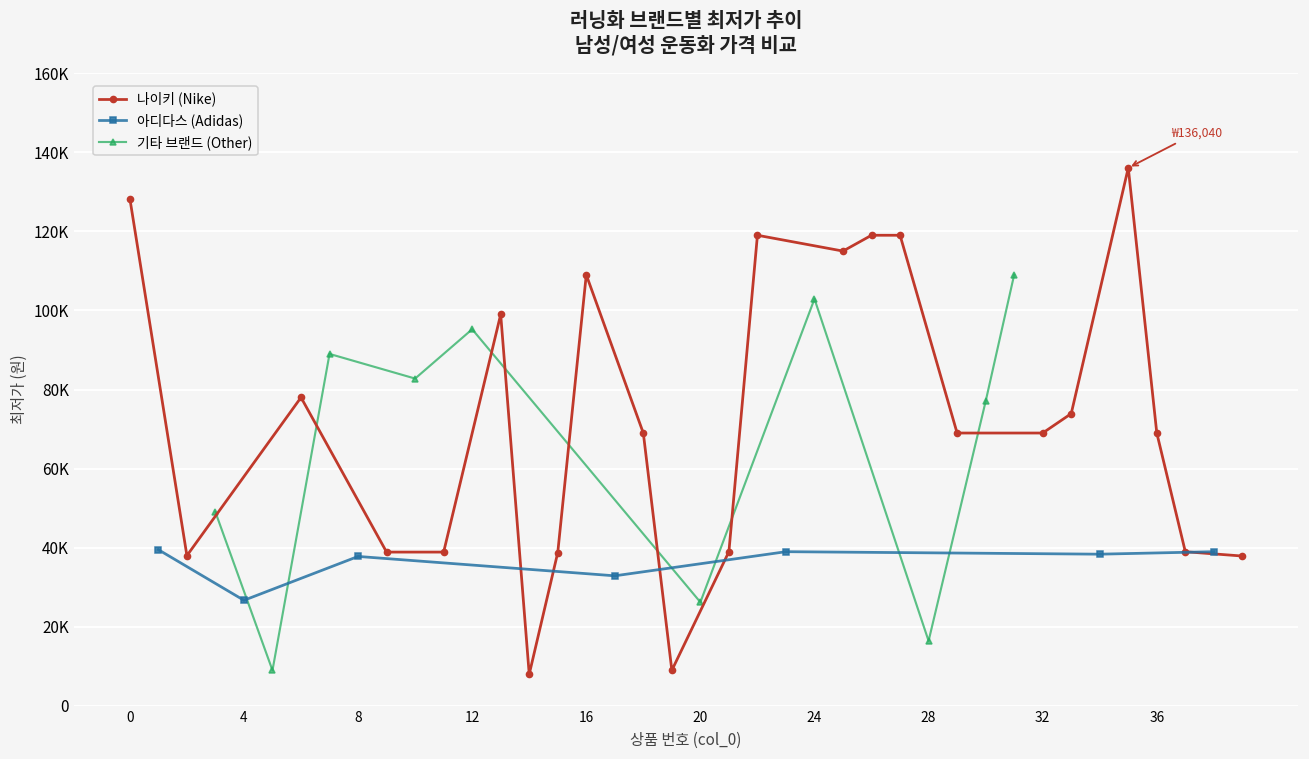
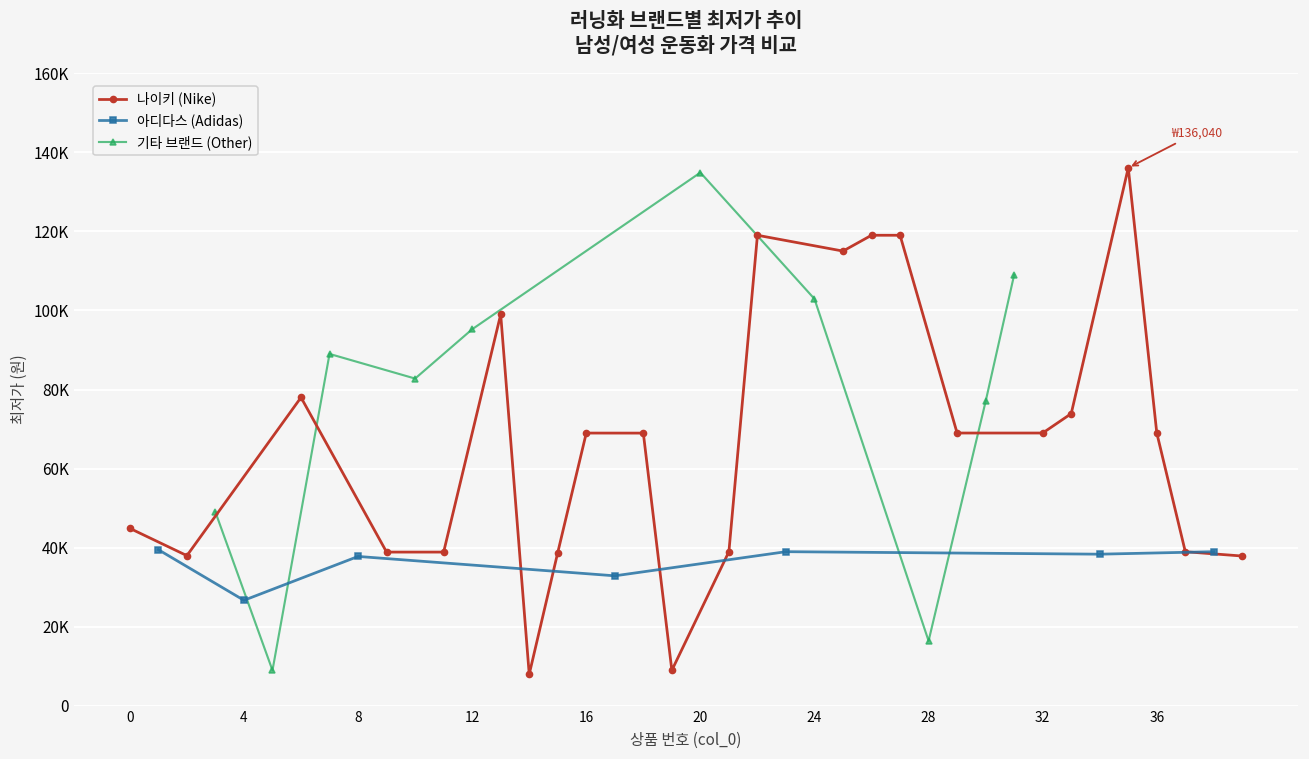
나이키 (Nike), 0: 128000 -> 45000
나이키 (Nike), 16: 109000 -> 69000
기타 브랜드 (Other), 20: 26000 -> 135000
